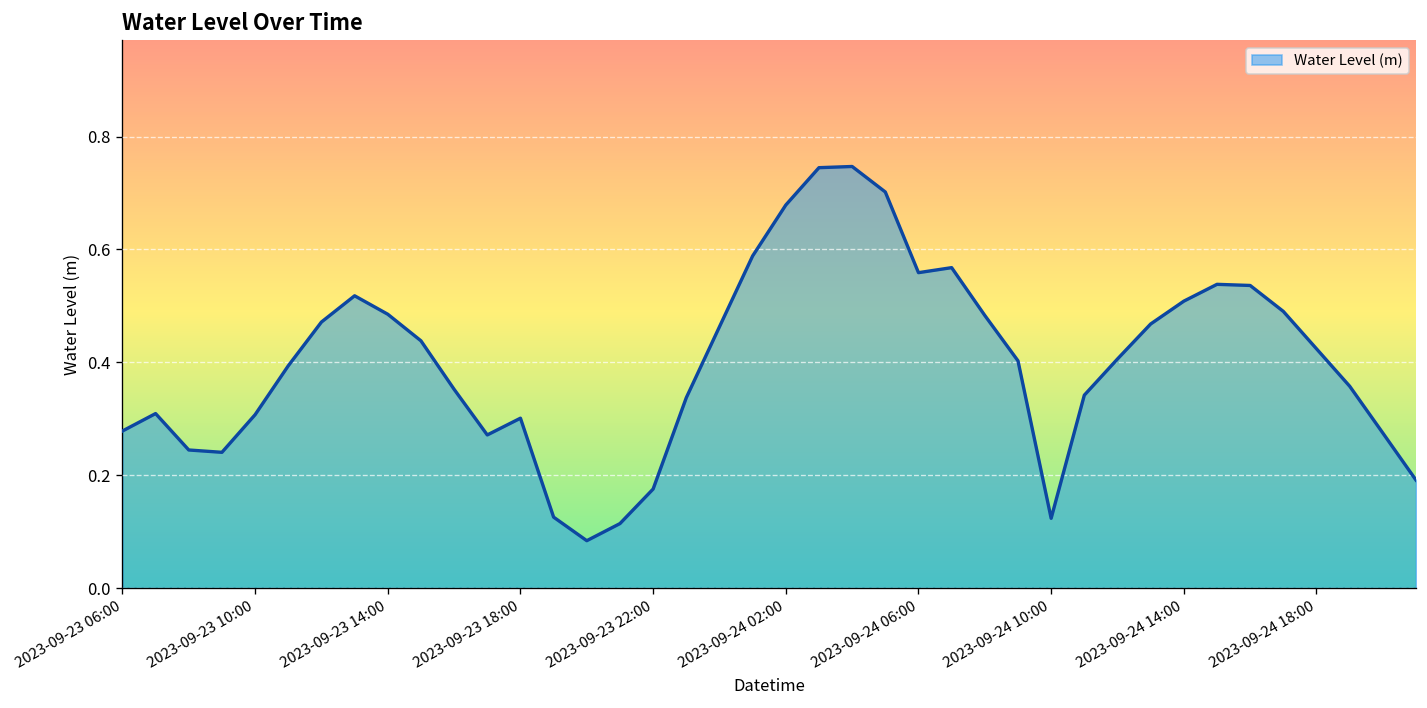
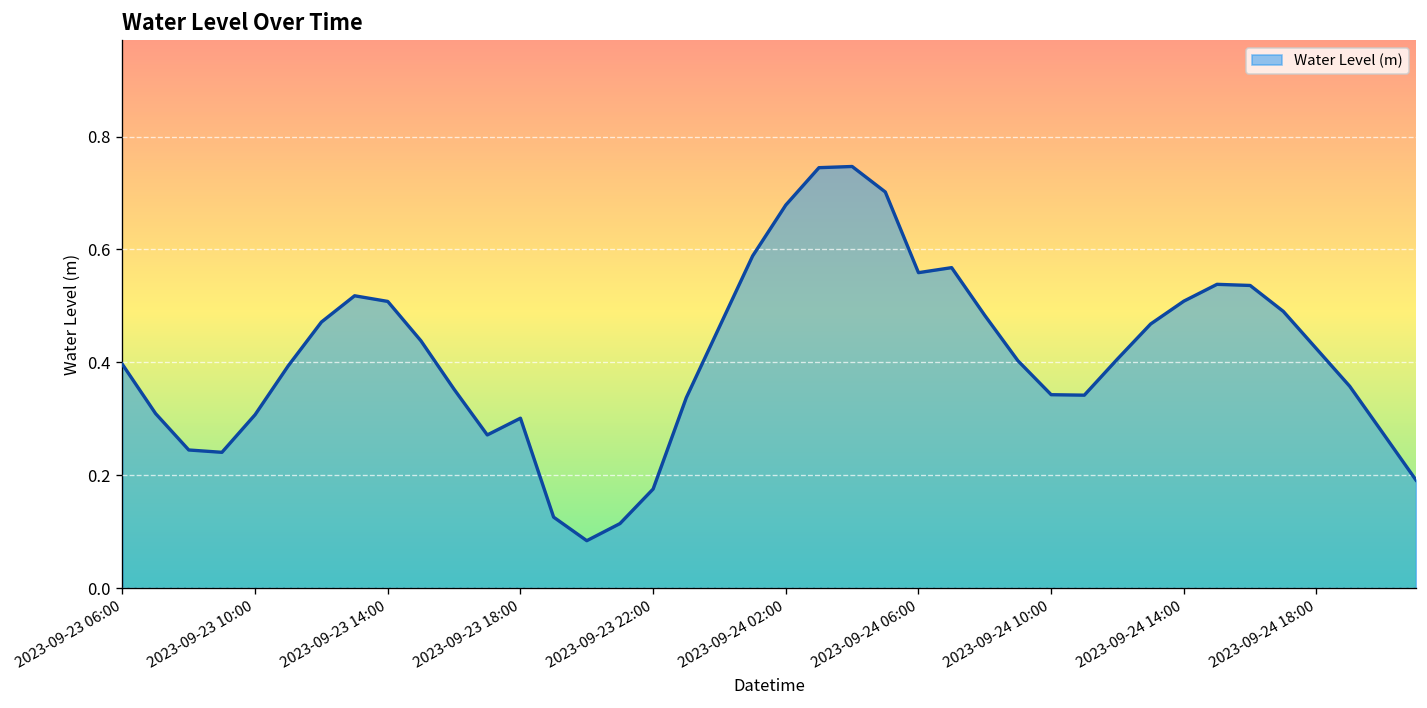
2023-09-23 06:00: 0.28 -> 0.40
2023-09-23 14:00: 0.49 -> 0.51
2023-09-24 10:00: 0.12 -> 0.34
